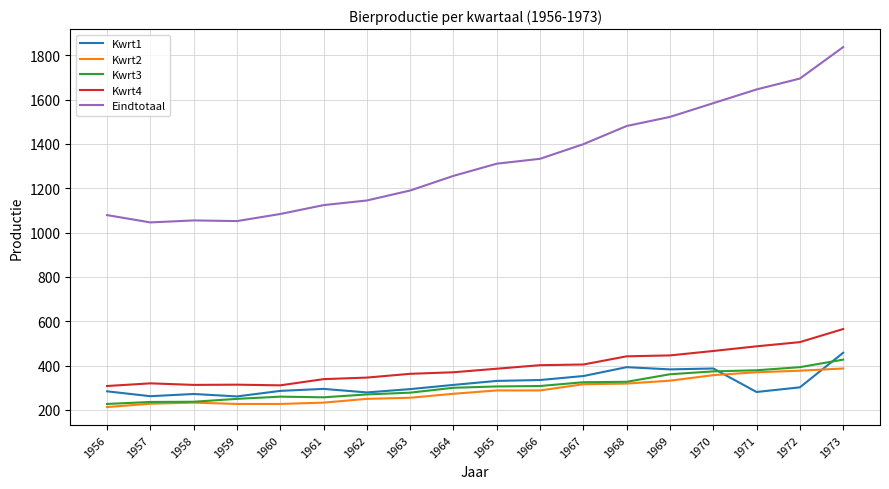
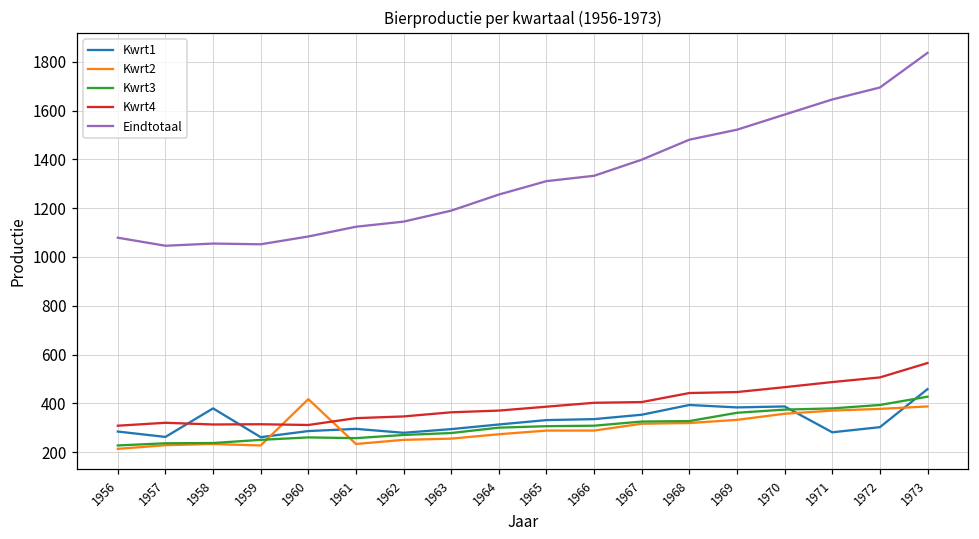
Kwrt1, 1958: 270 -> 380
Kwrt2, 1960: 230 -> 420
